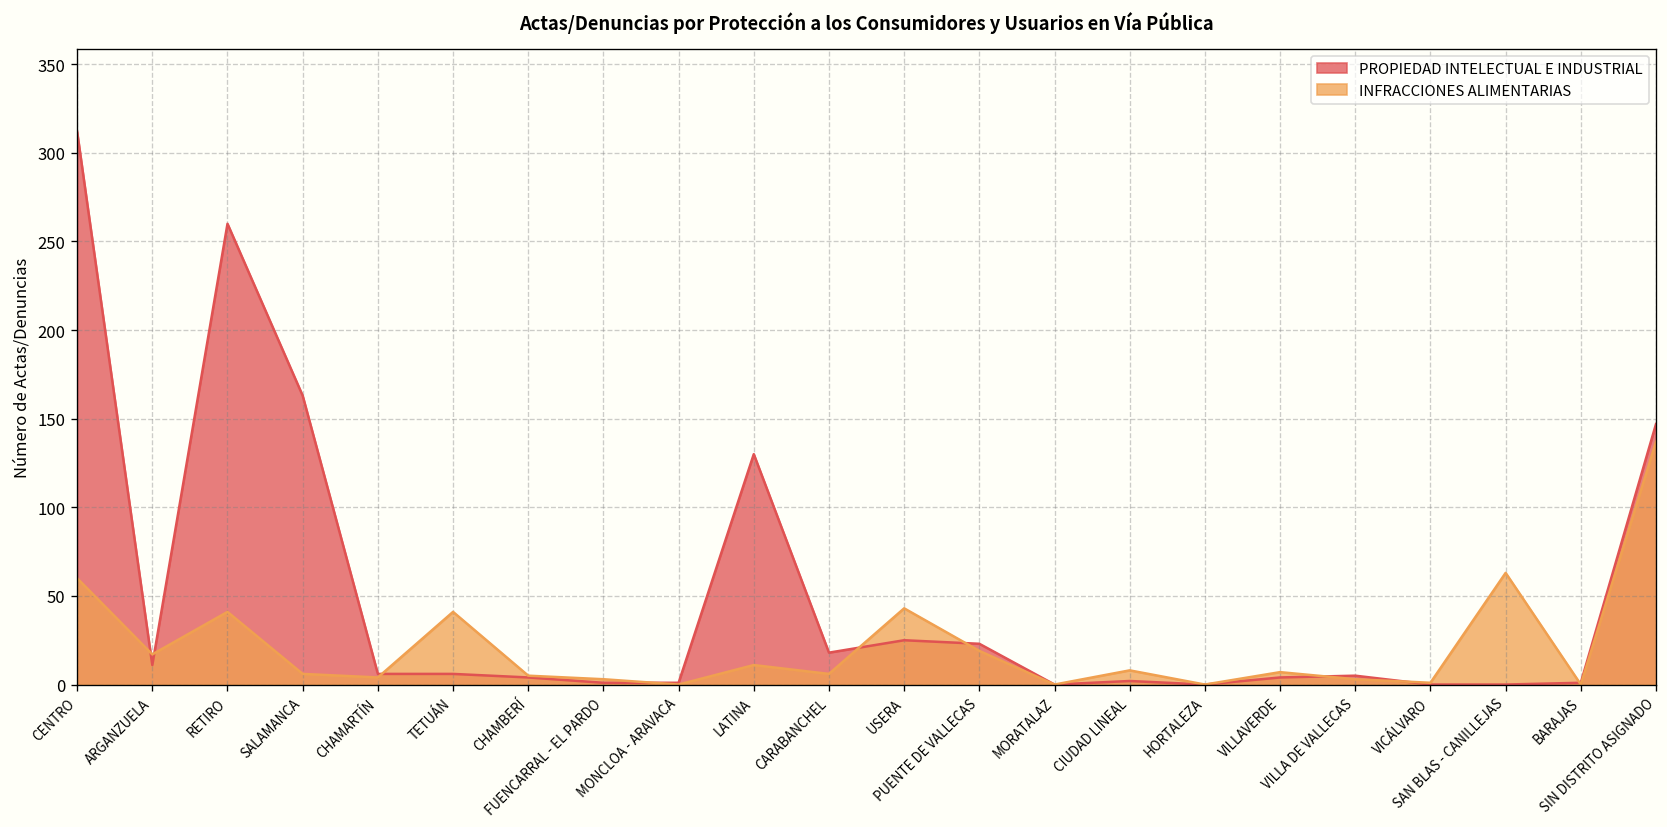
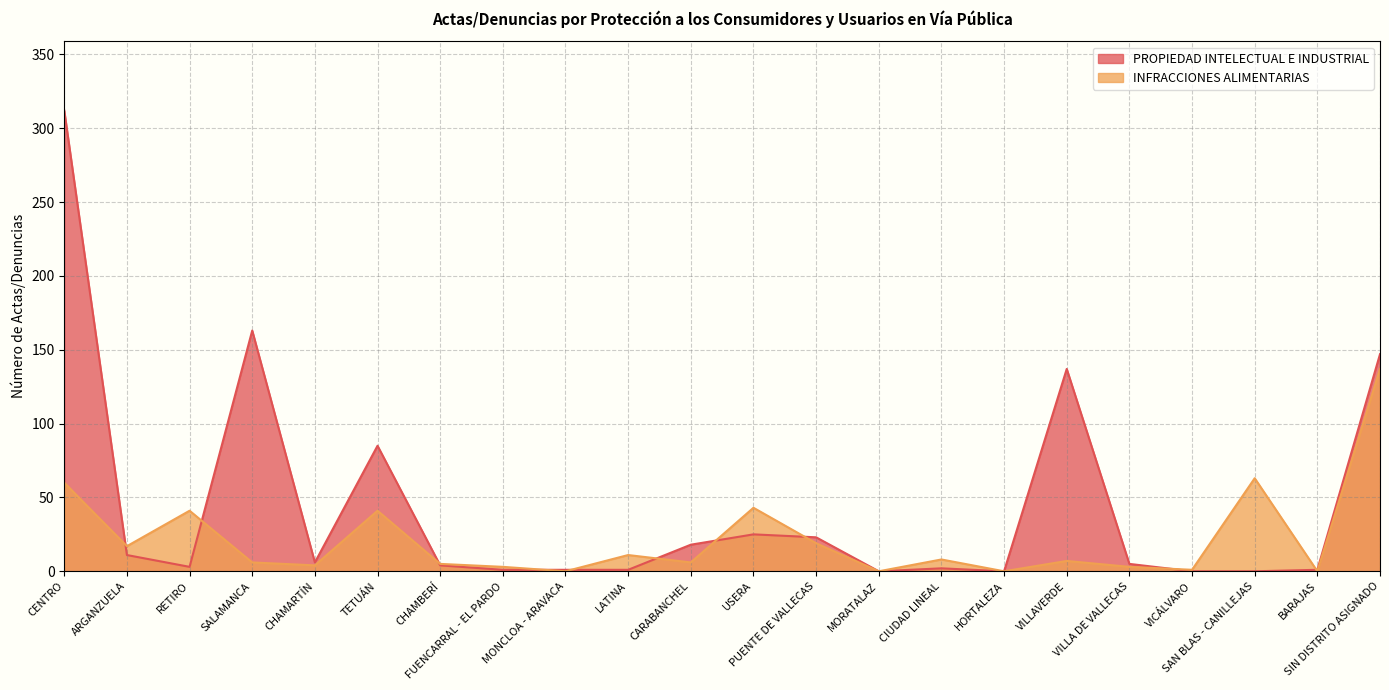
PROPIEDAD INTELECTUAL E INDUSTRIAL, RETIRO: 260 -> 3
PROPIEDAD INTELECTUAL E INDUSTRIAL, TETUÁN: 6 -> 85
PROPIEDAD INTELECTUAL E INDUSTRIAL, LATINA: 130 -> 1
PROPIEDAD INTELECTUAL E INDUSTRIAL, VILLAVERDE: 4 -> 137
